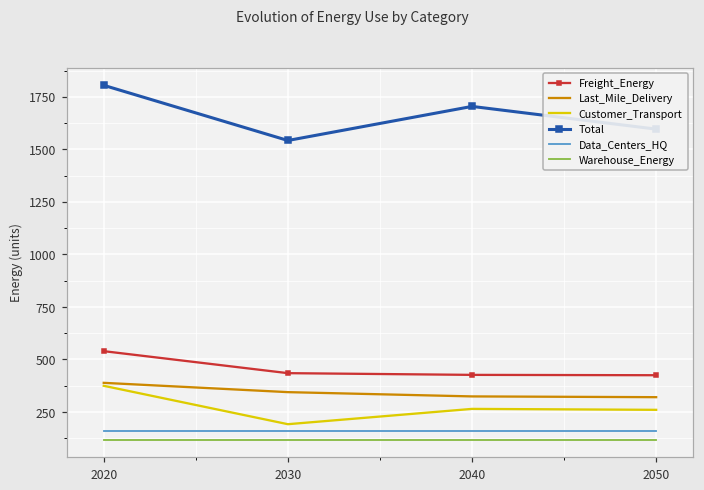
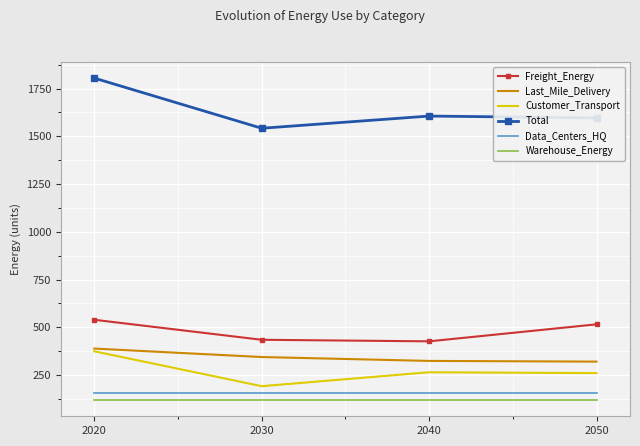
Total, 2040: 1700 -> 1610
Freight_Energy, 2050: 420 -> 520
